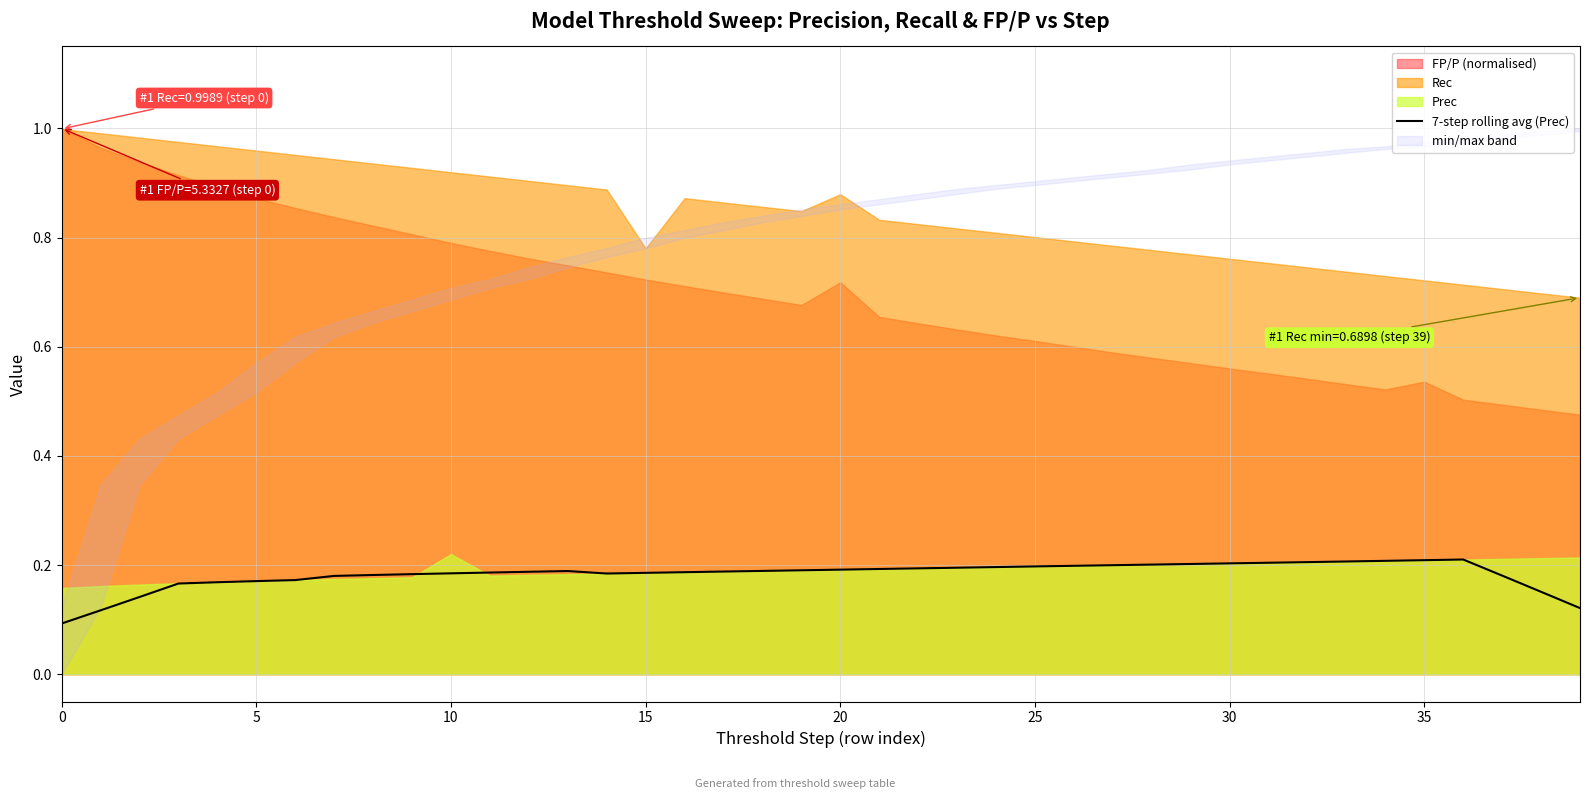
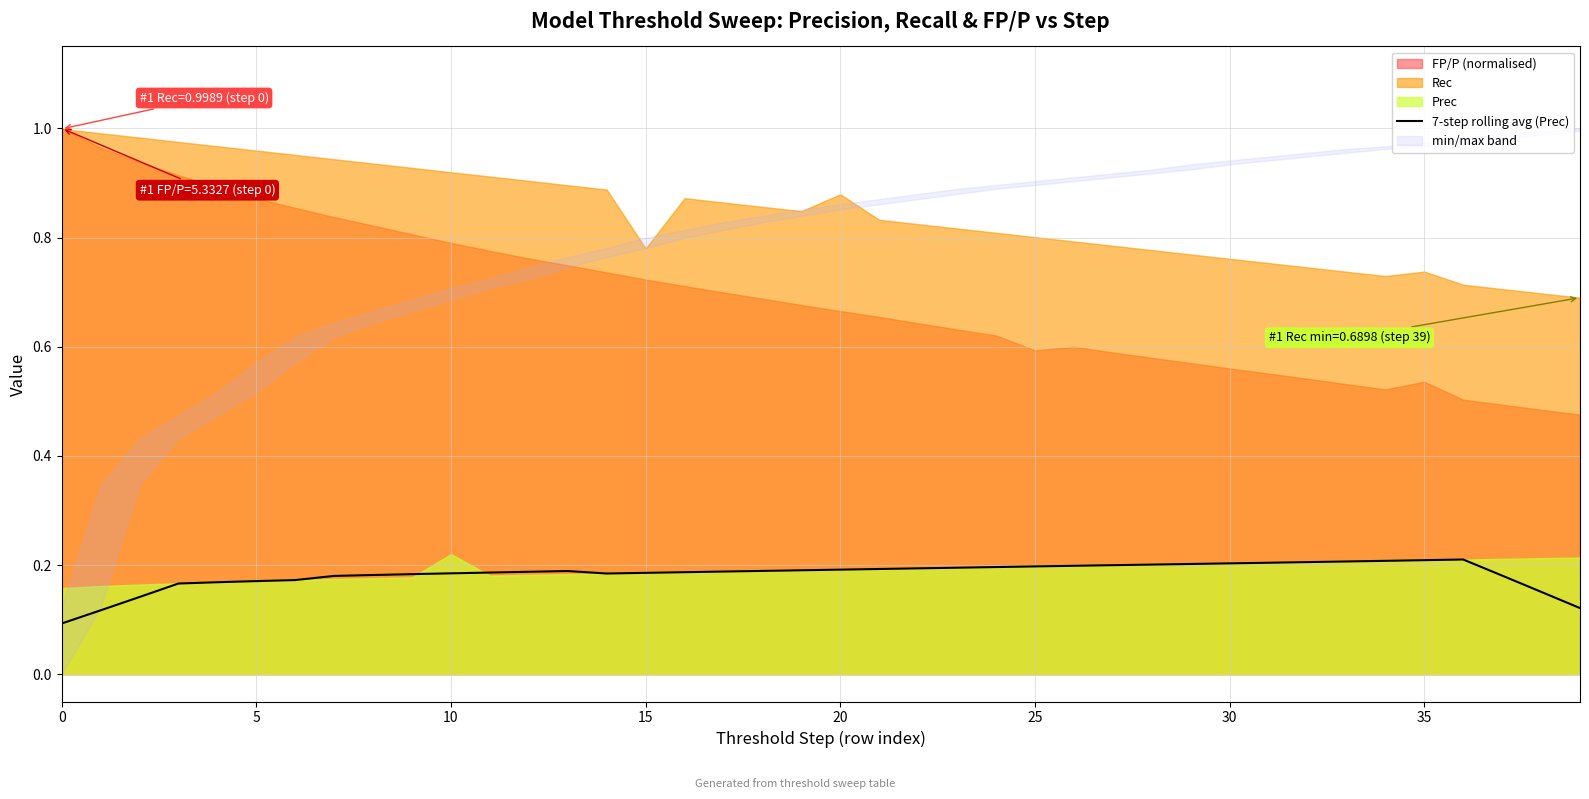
FP/P (normalised), 20: 0.72 -> 0.67
FP/P (normalised), 25: 0.61 -> 0.59
Rec, 35: 0.72 -> 0.74
